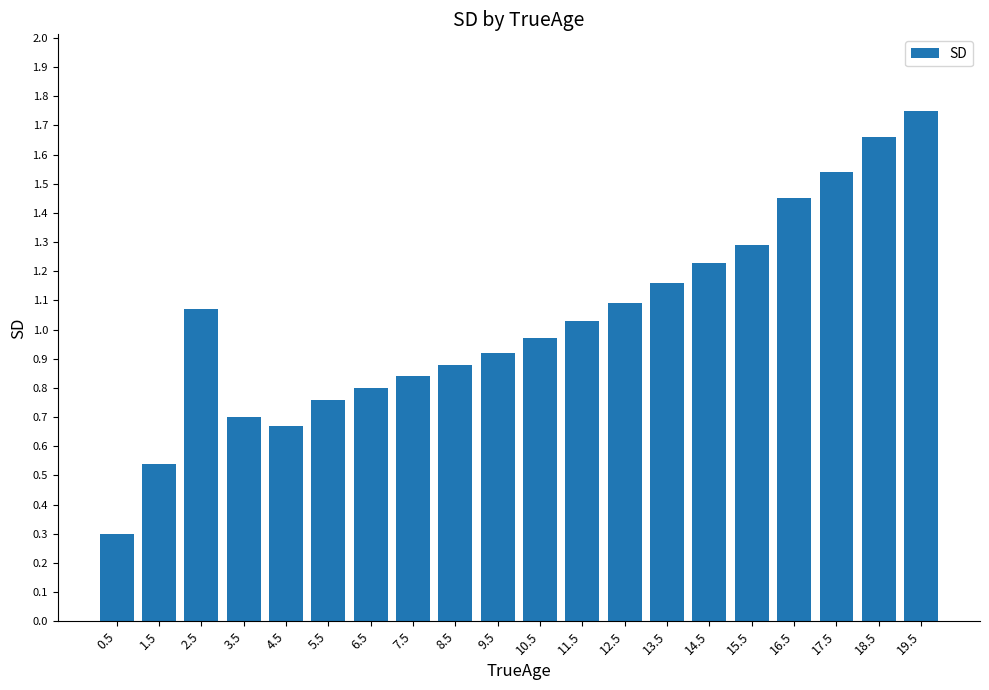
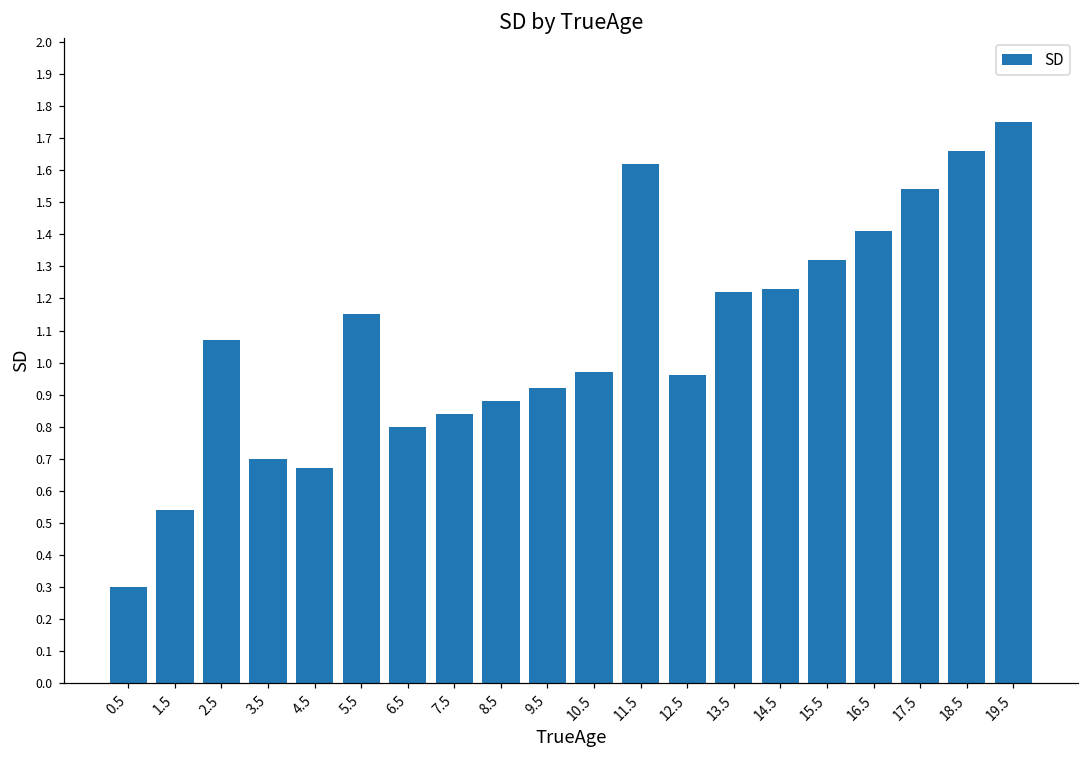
5.5: 0.76 -> 1.15
11.5: 1.03 -> 1.62
12.5: 1.09 -> 0.96
13.5: 1.16 -> 1.22
15.5: 1.29 -> 1.32
16.5: 1.45 -> 1.41
